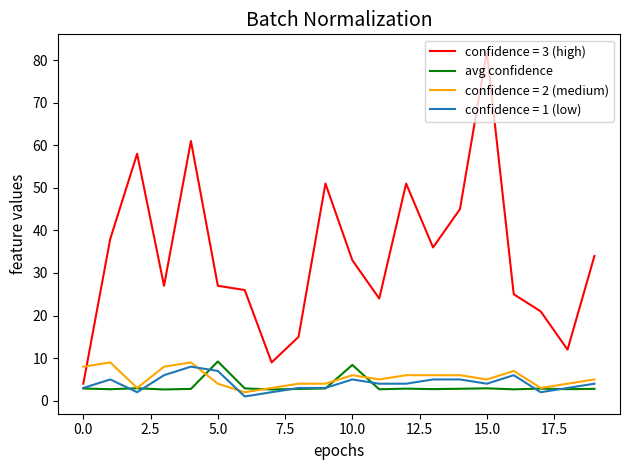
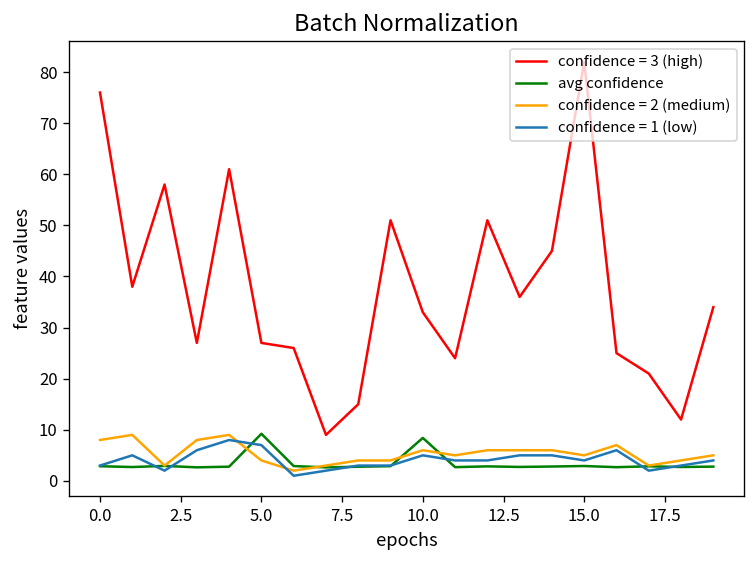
confidence = 3 (high), 0.0: 4 -> 76
